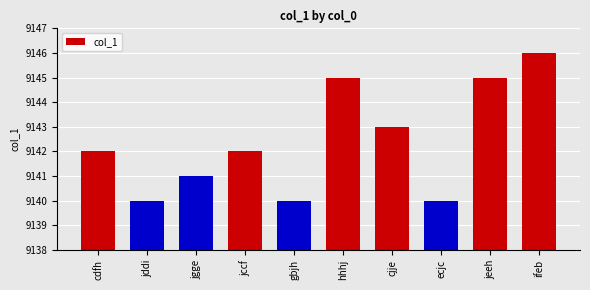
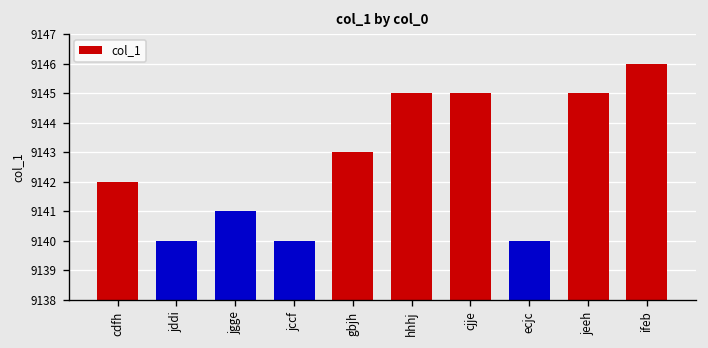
jccf: 9142 -> 9140
gbjh: 9140 -> 9143
cjje: 9143 -> 9145
